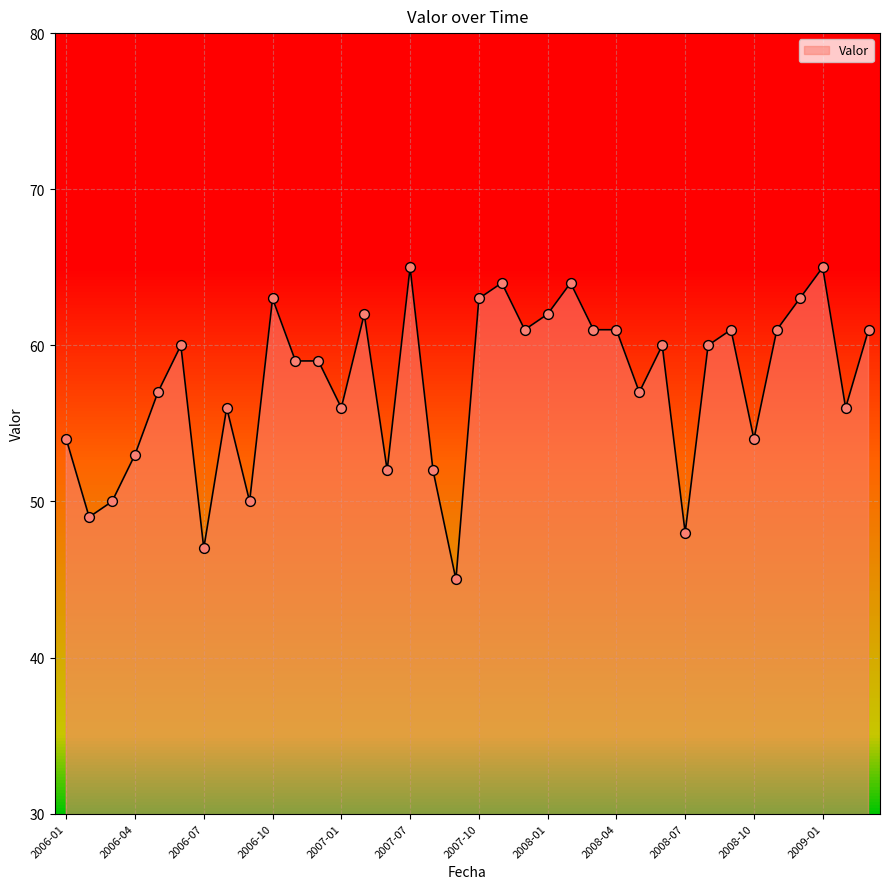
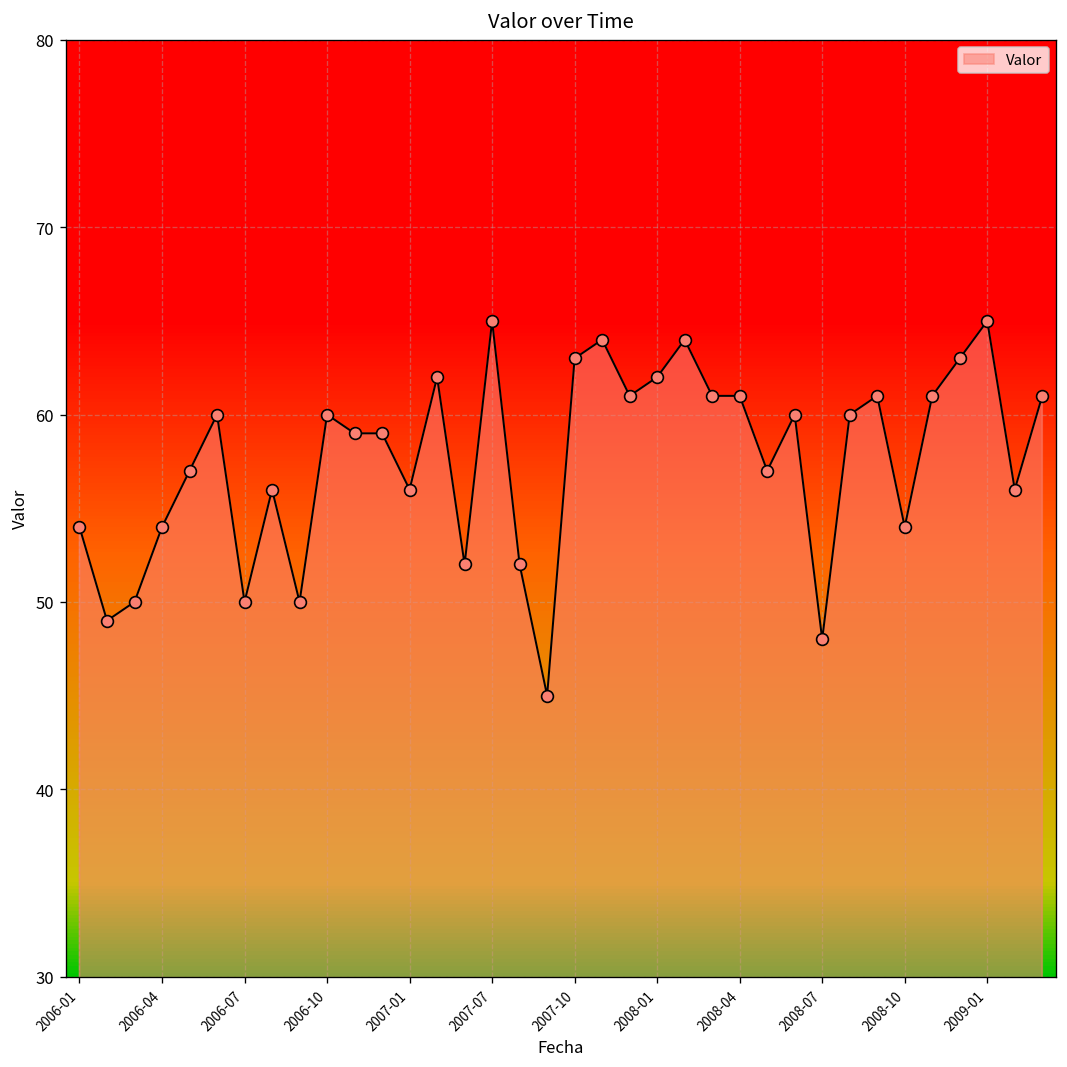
2006-04: 53 -> 54
2006-07: 47 -> 50
2006-10: 63 -> 60
